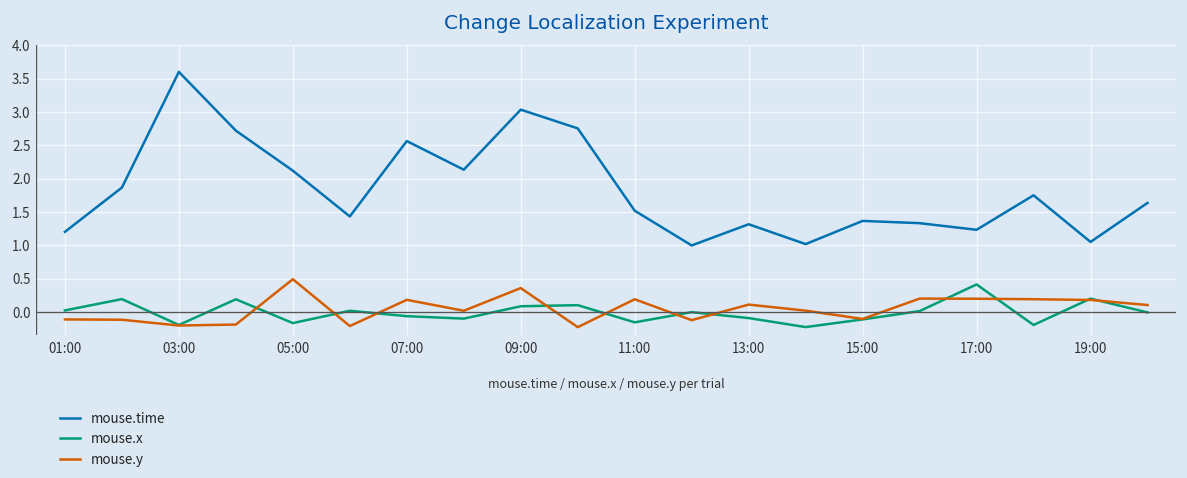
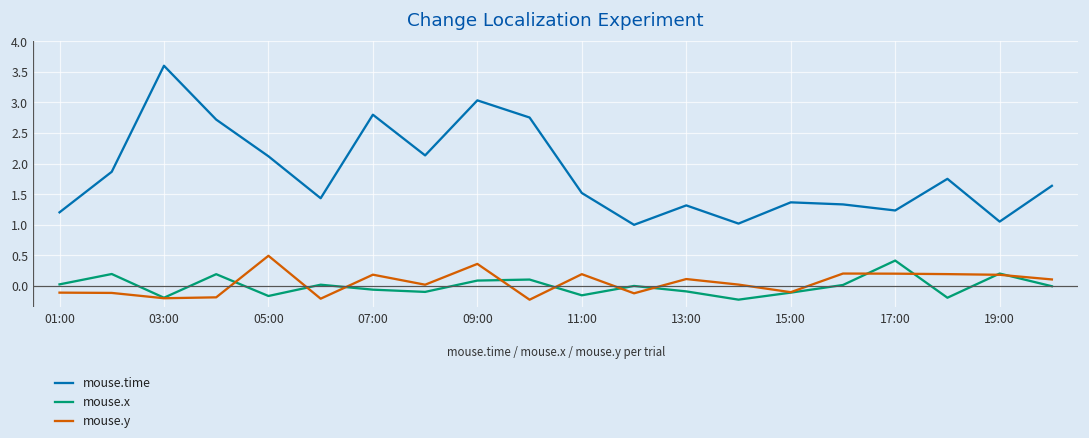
mouse.time, 07:00: 2.6 -> 2.8
